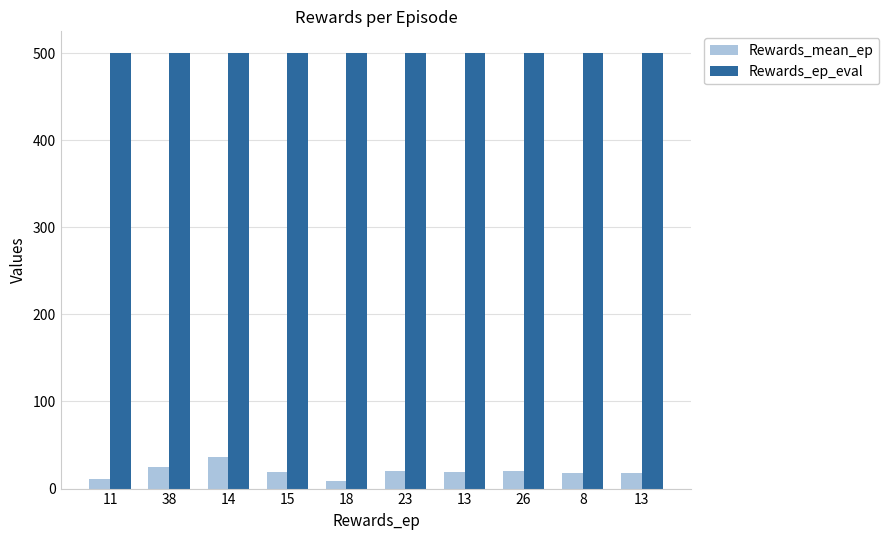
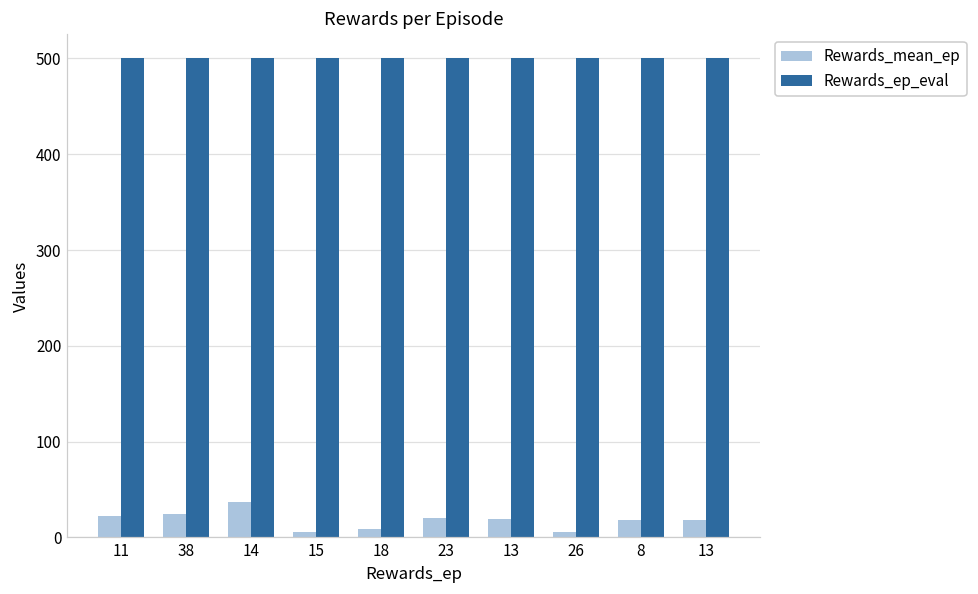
Rewards_mean_ep, 11: 10 -> 20
Rewards_mean_ep, 15: 20 -> 10
Rewards_mean_ep, 26: 20 -> 10
